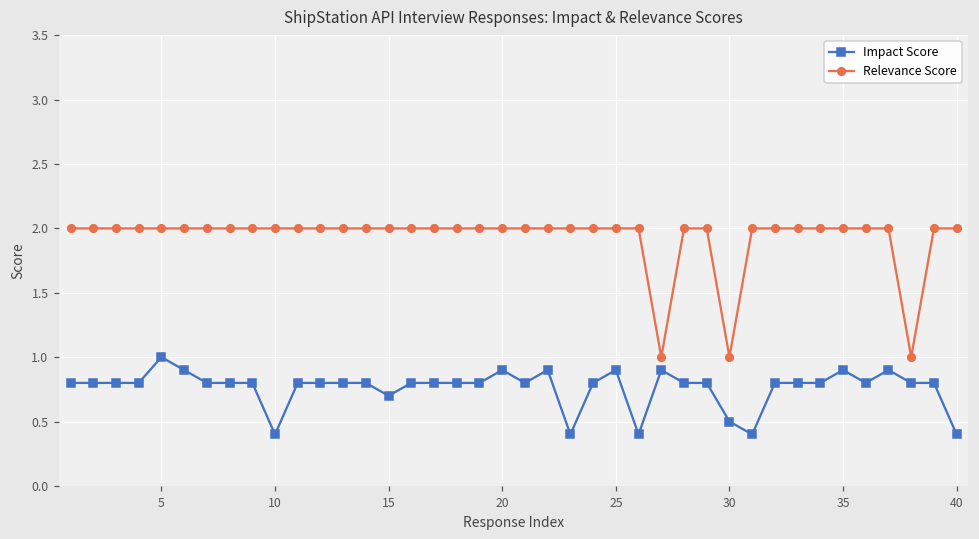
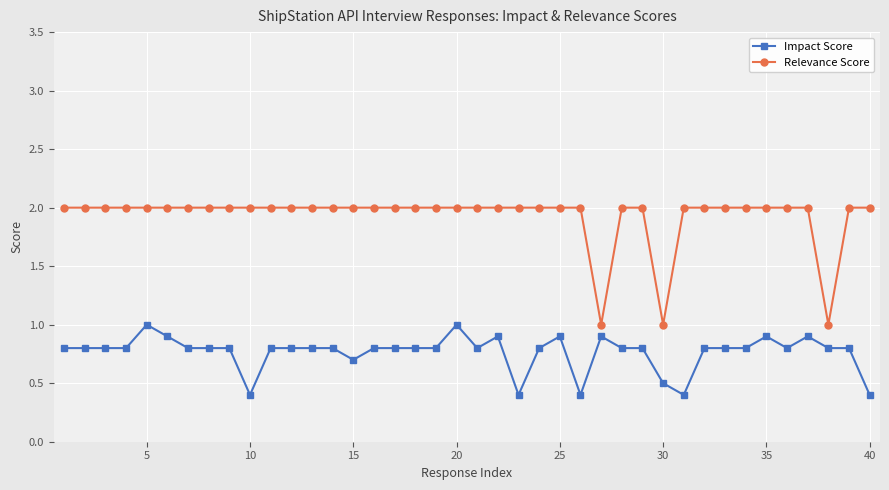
Impact Score, 20: 0.9 -> 1.0
